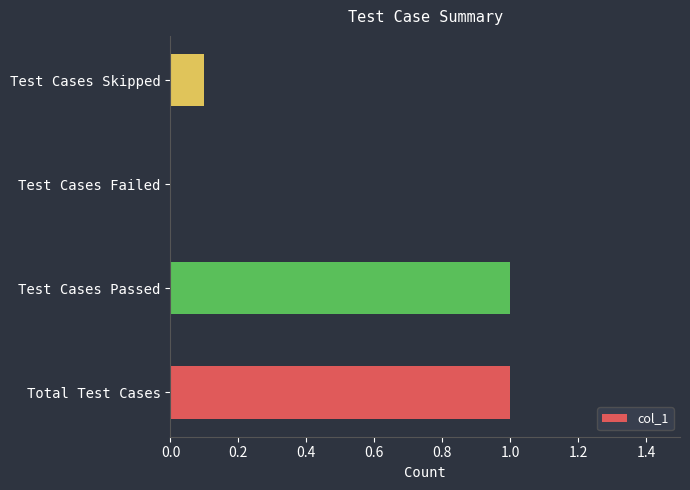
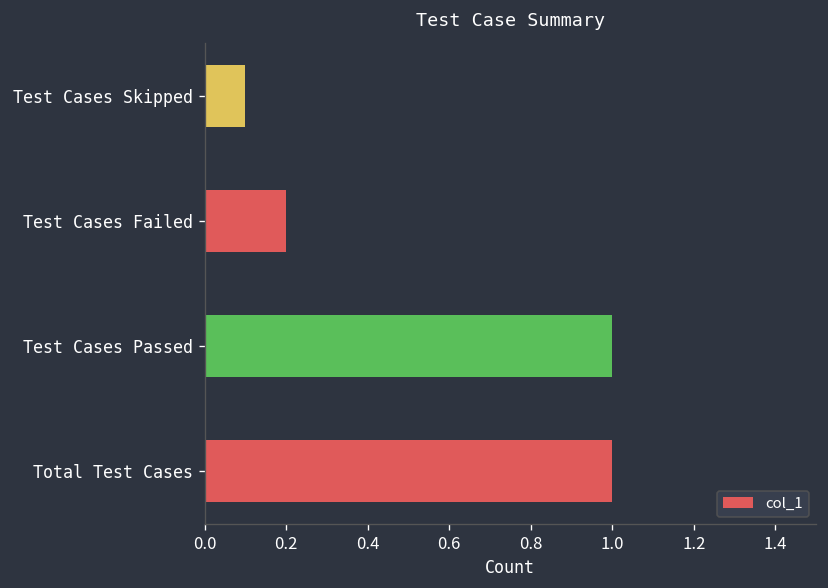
Test Cases Failed: 0.0 -> 0.2
